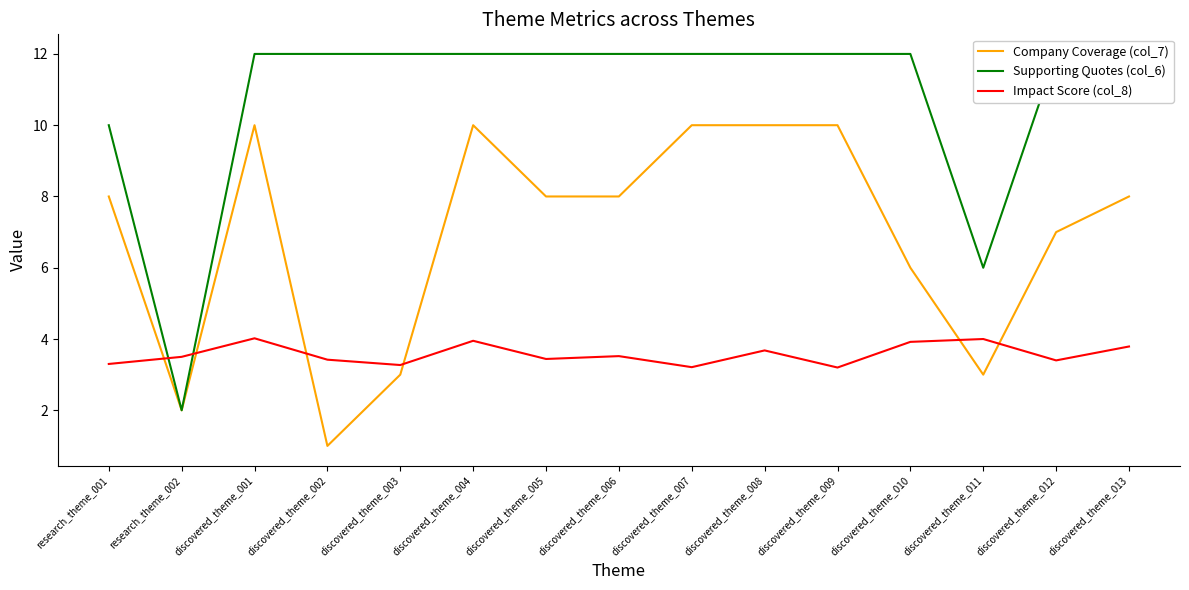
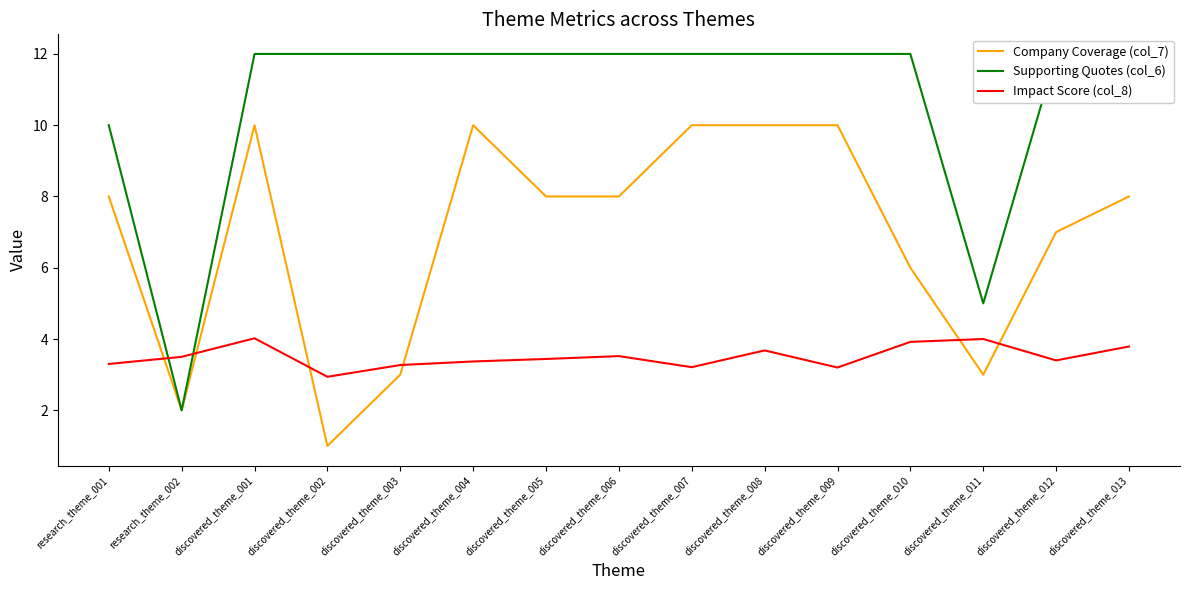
Impact Score (col_8), discovered_theme_002: 3.4 -> 2.9
Impact Score (col_8), discovered_theme_004: 4.0 -> 3.4
Supporting Quotes (col_6), discovered_theme_011: 6 -> 5
